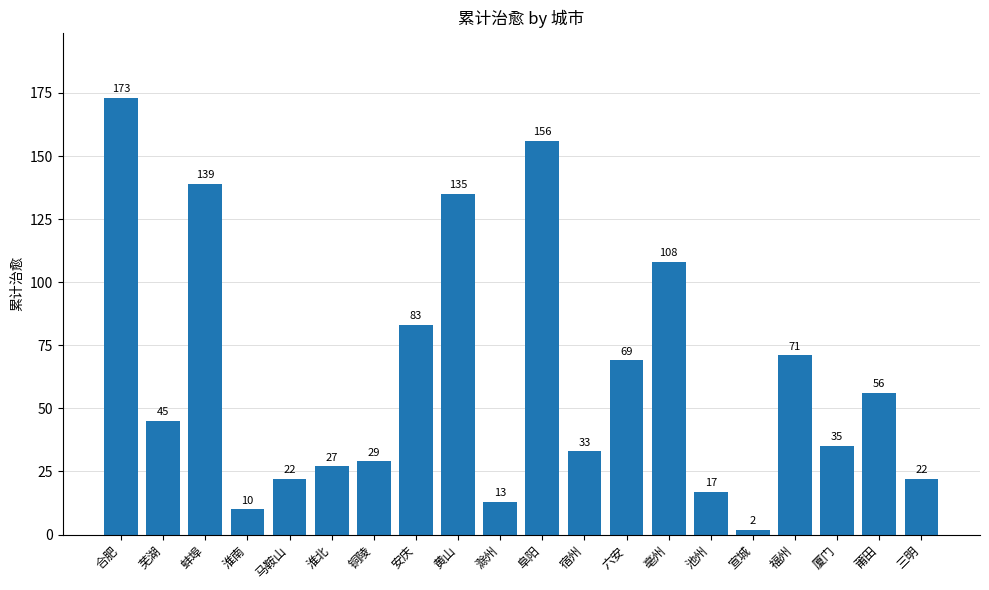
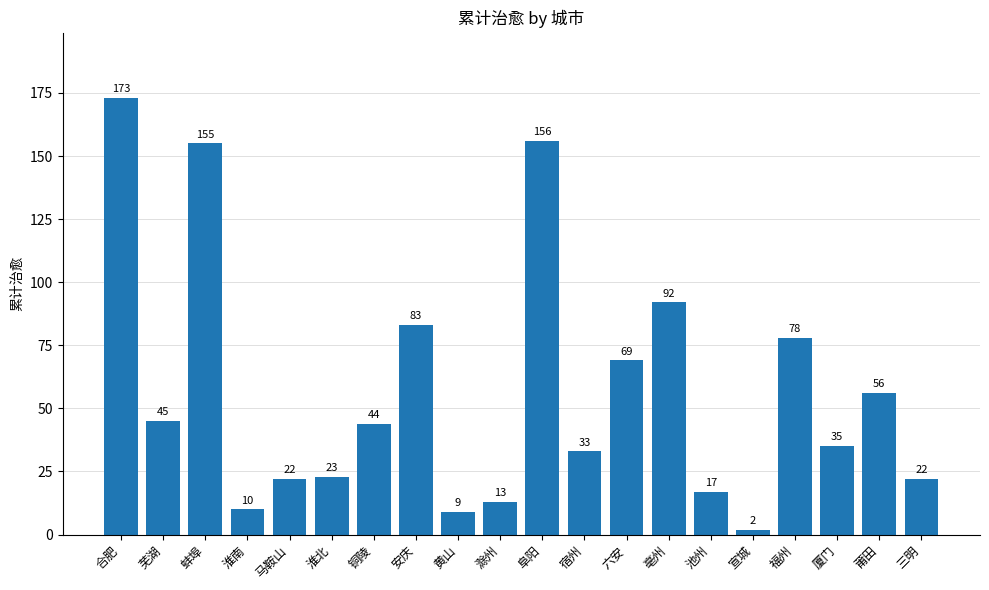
蚌埠: 139 -> 155
淮北: 27 -> 23
铜陵: 29 -> 44
黄山: 135 -> 9
亳州: 108 -> 92
福州: 71 -> 78
